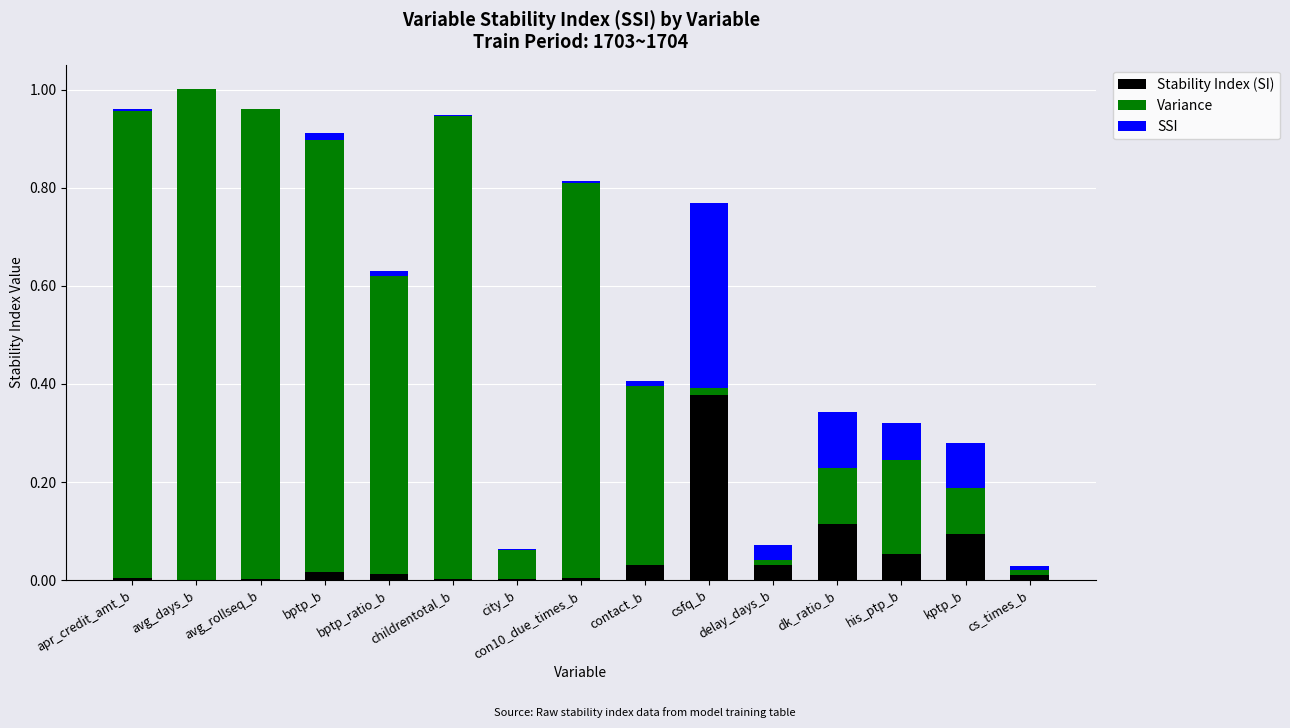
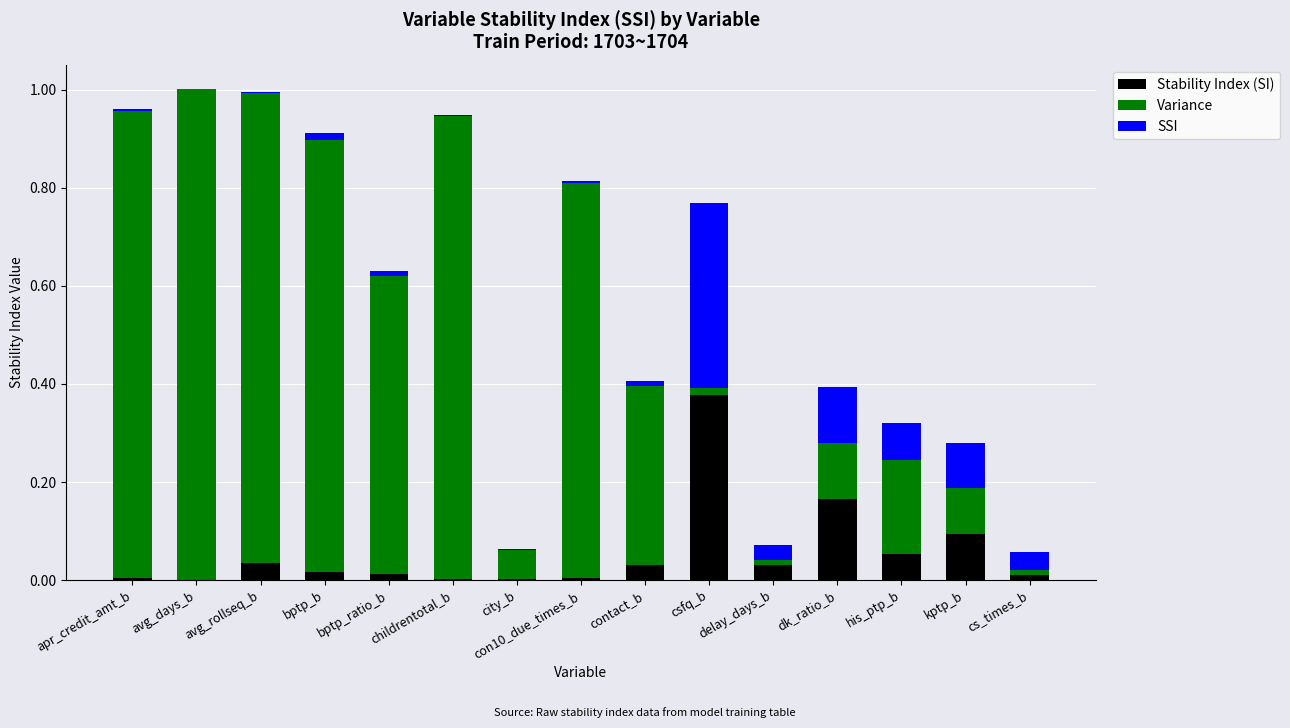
Stability Index (SI), avg_rollseq_b: 0.00 -> 0.04
Stability Index (SI), dk_ratio_b: 0.11 -> 0.17
SSI, cs_times_b: 0.01 -> 0.04
